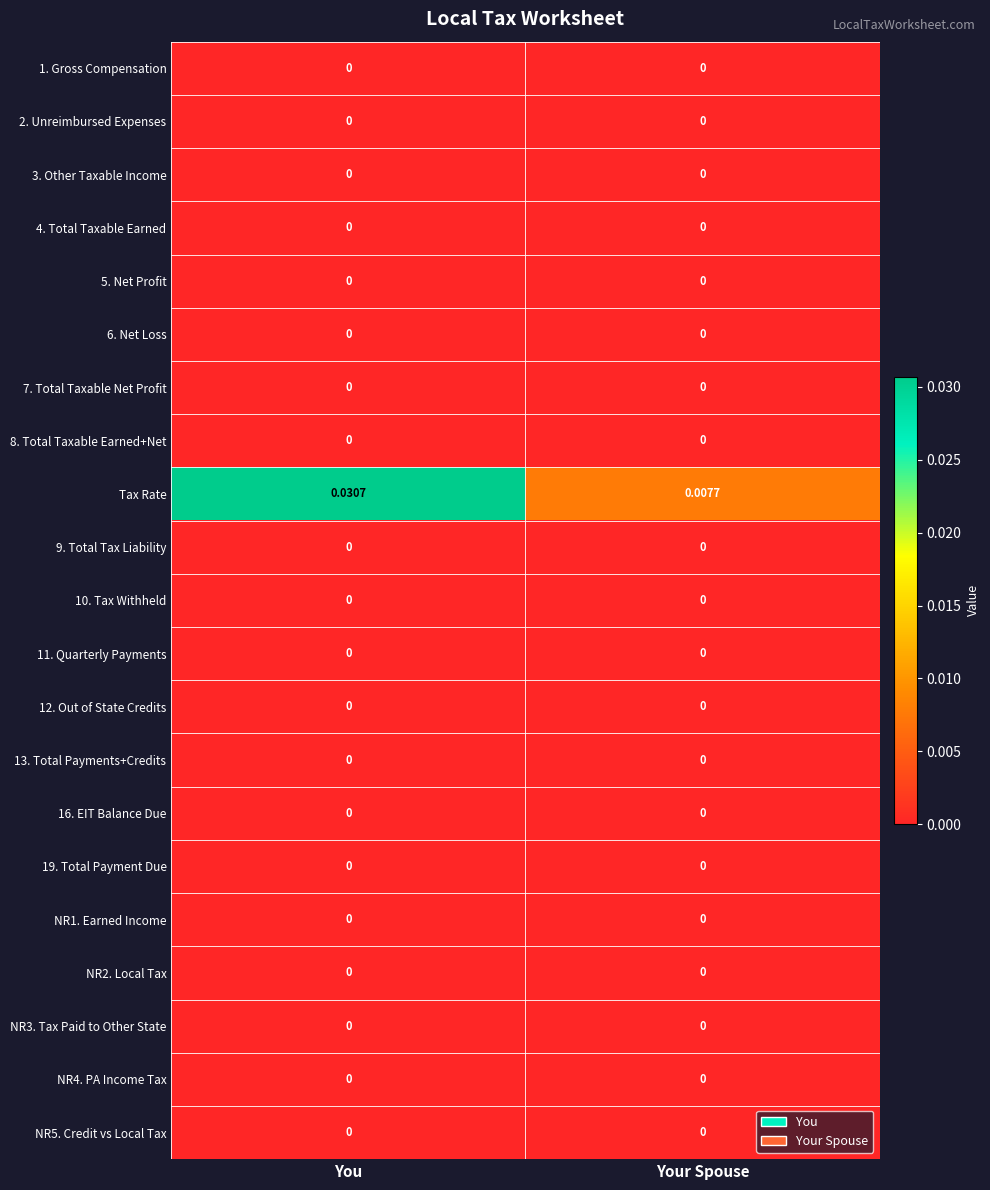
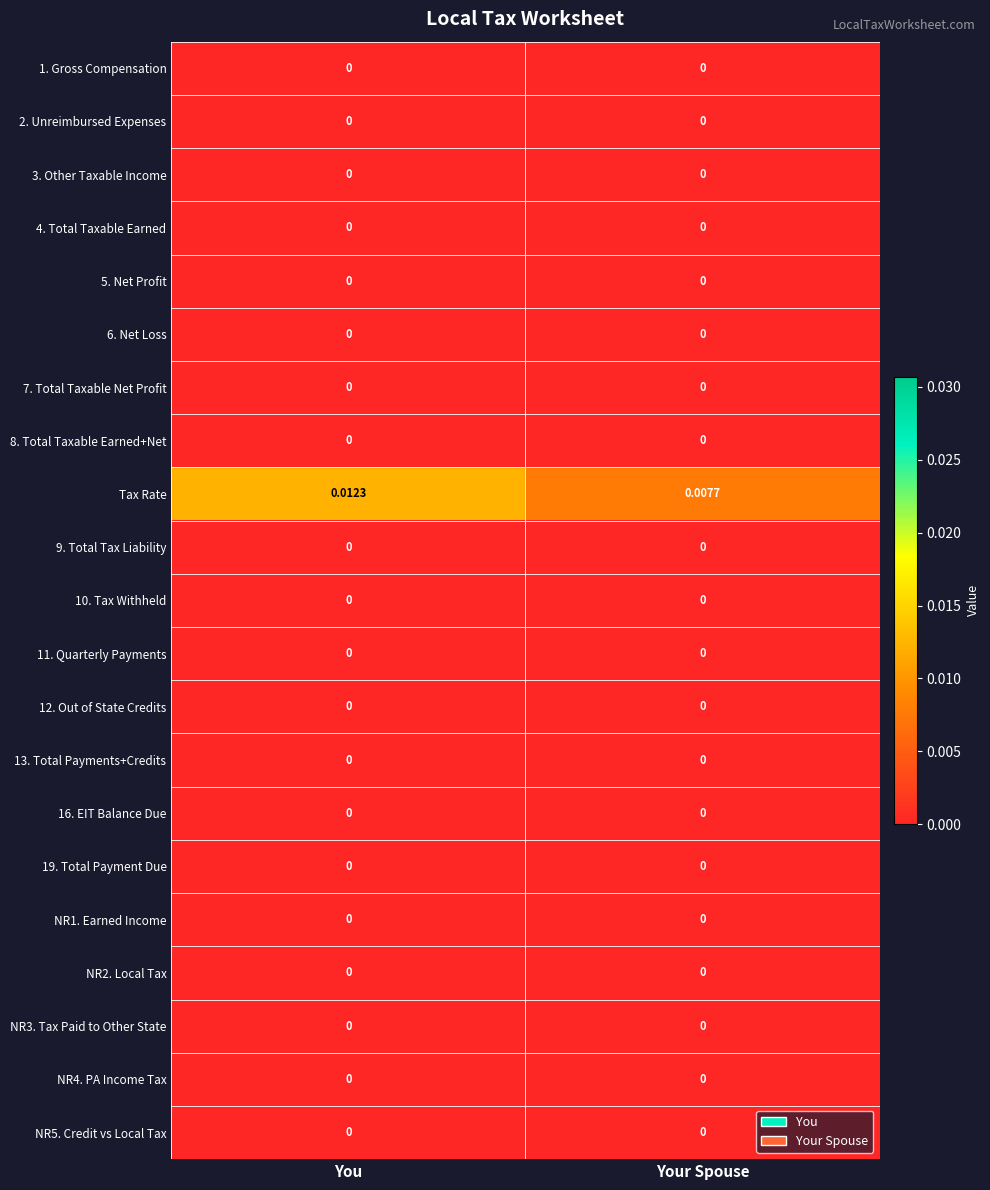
Tax Rate, You: 0.0307 -> 0.0123
